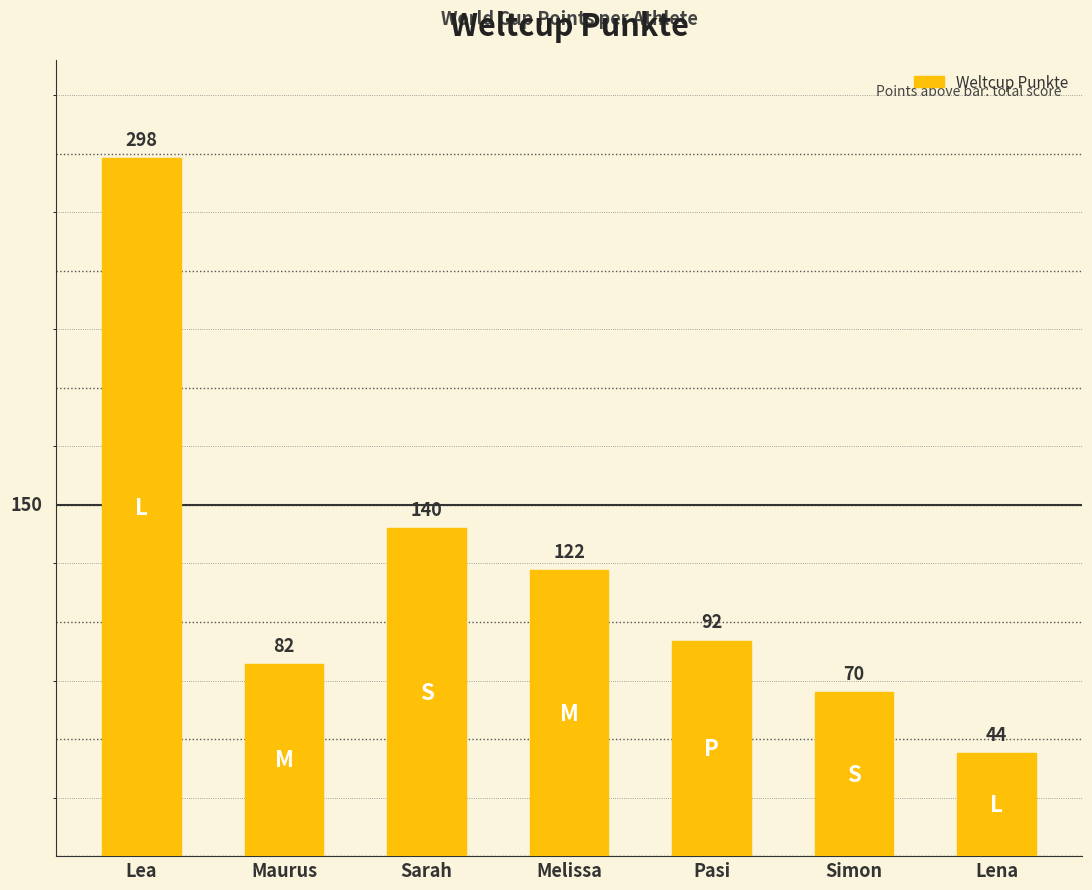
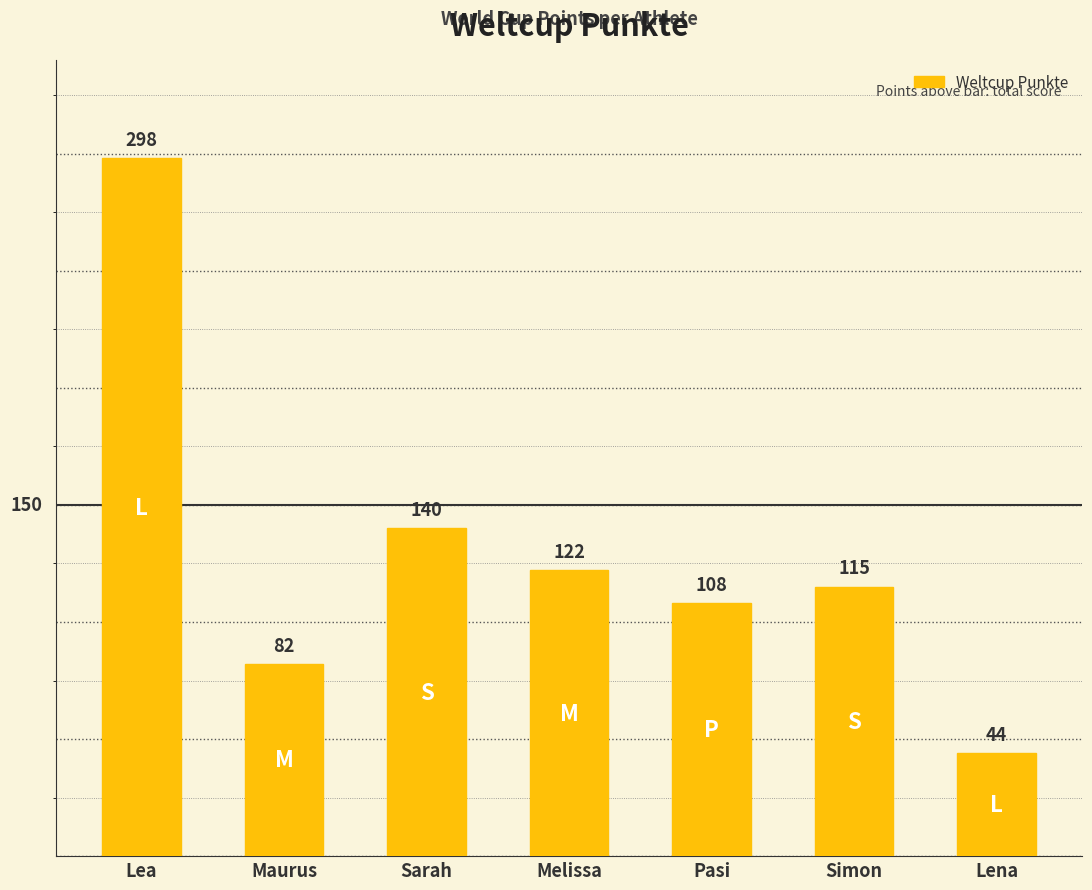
Pasi: 92 -> 108
Simon: 70 -> 115
